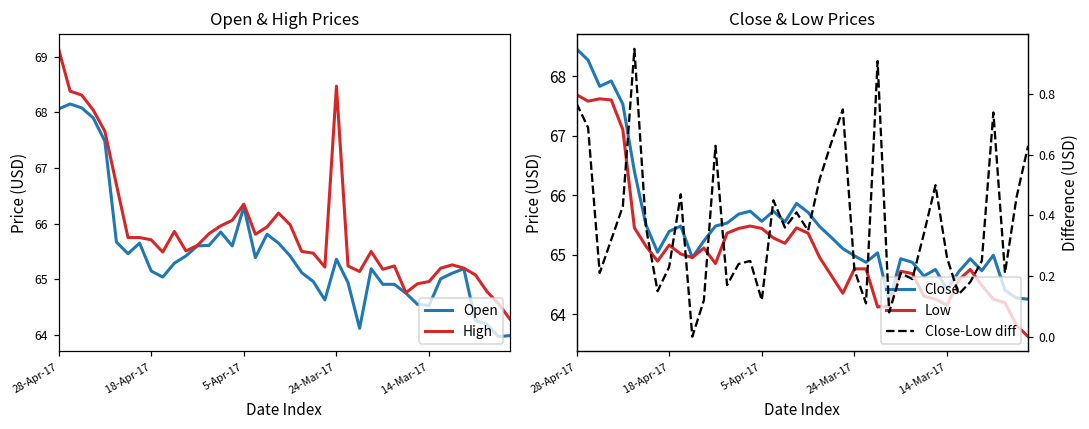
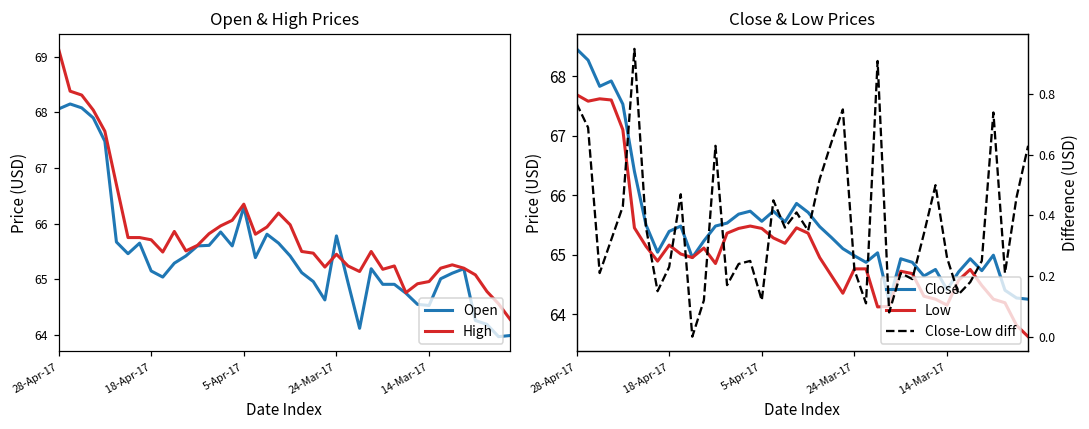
Open & High Prices, Open, 24-Mar-17: 65.4 -> 65.8
Open & High Prices, High, 24-Mar-17: 68.5 -> 65.5
